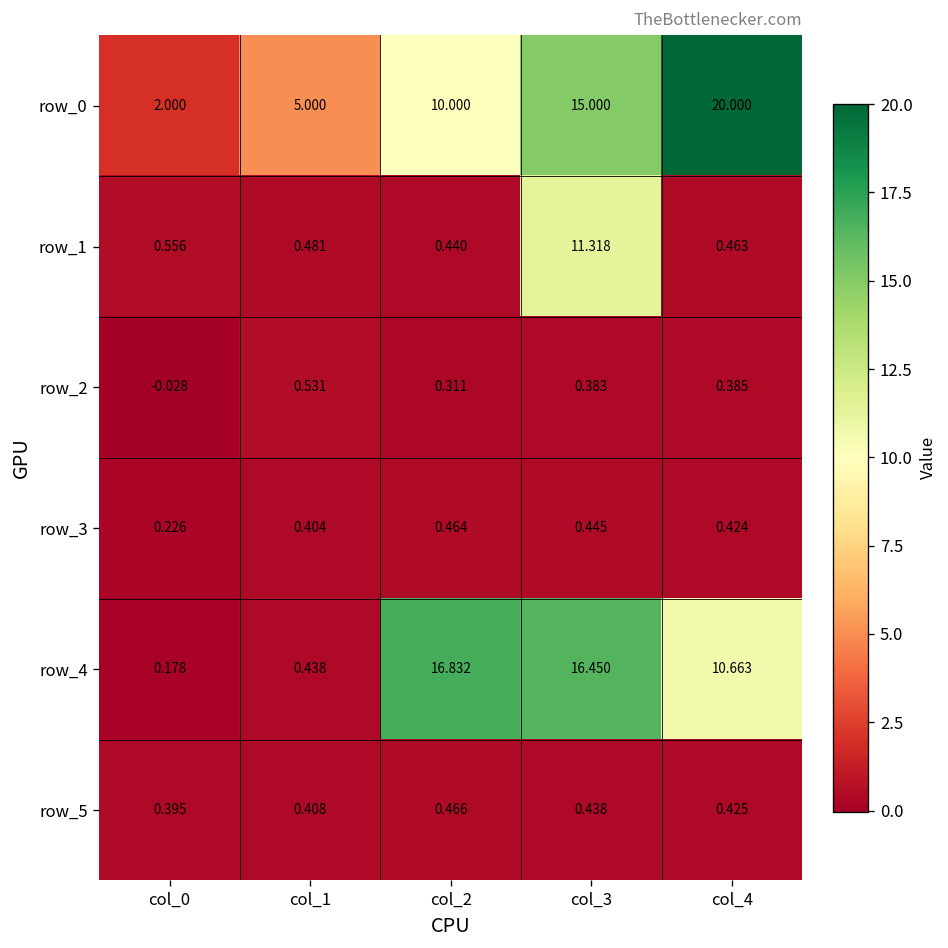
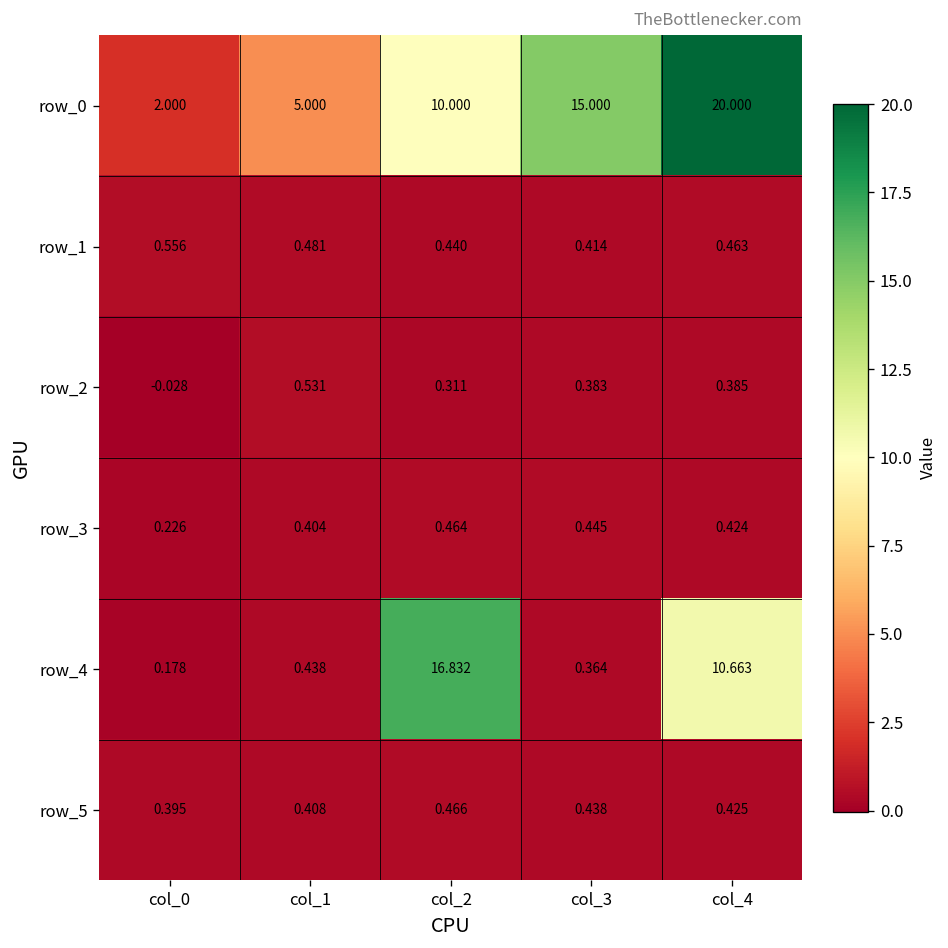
row_1, col_3: 11.318 -> 0.414
row_4, col_3: 16.450 -> 0.364
